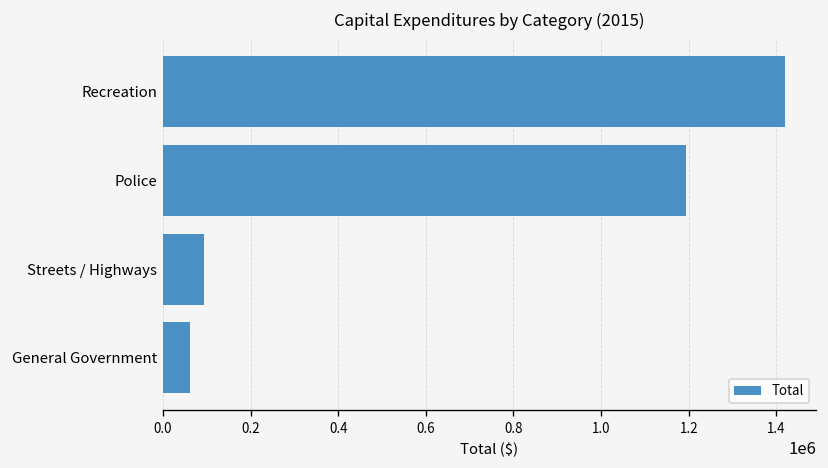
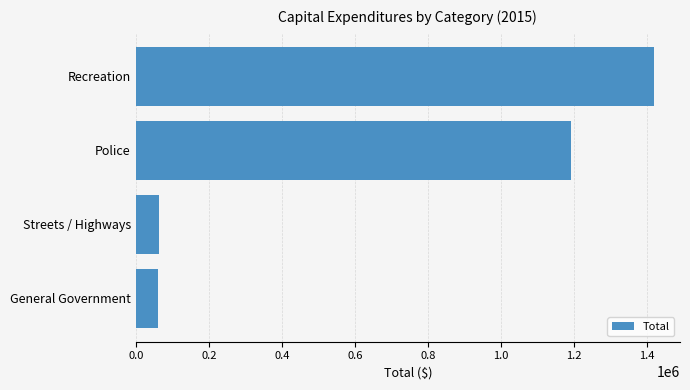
Streets / Highways: 90000 -> 60000
